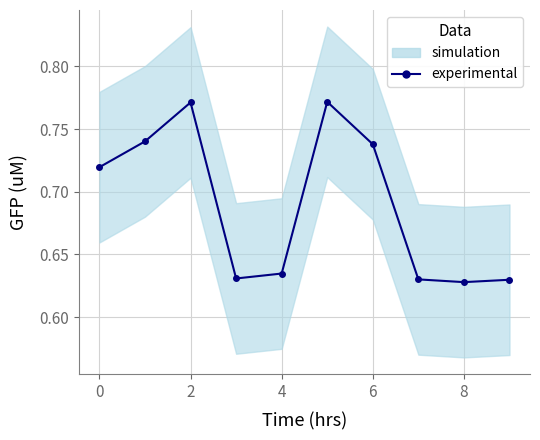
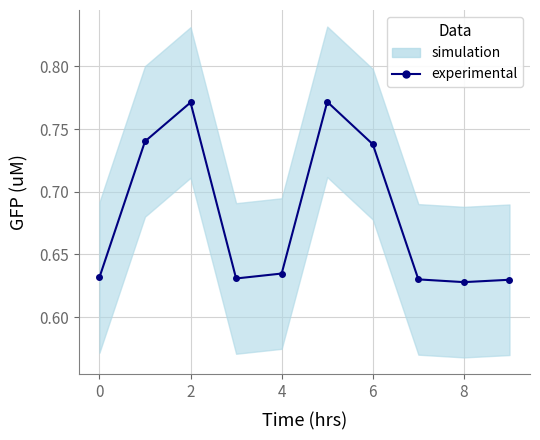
experimental, 0: 0.720 -> 0.632
